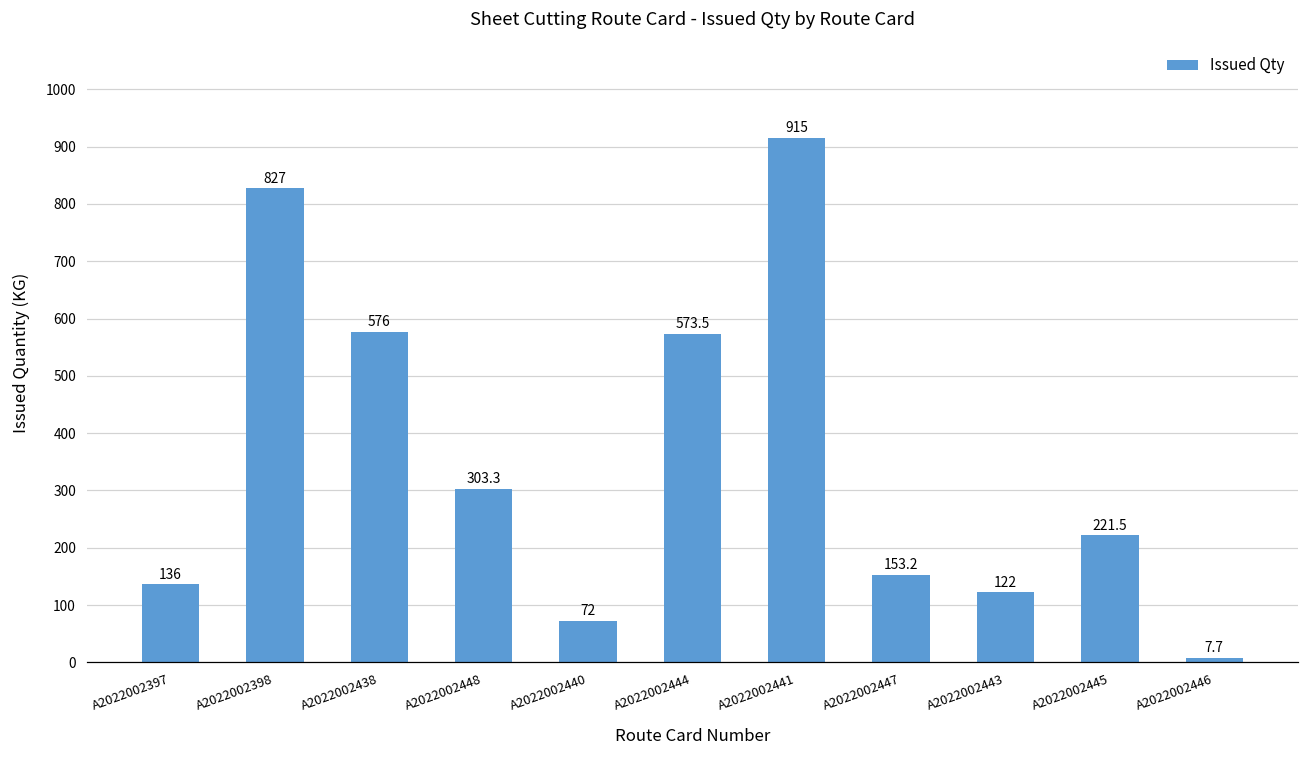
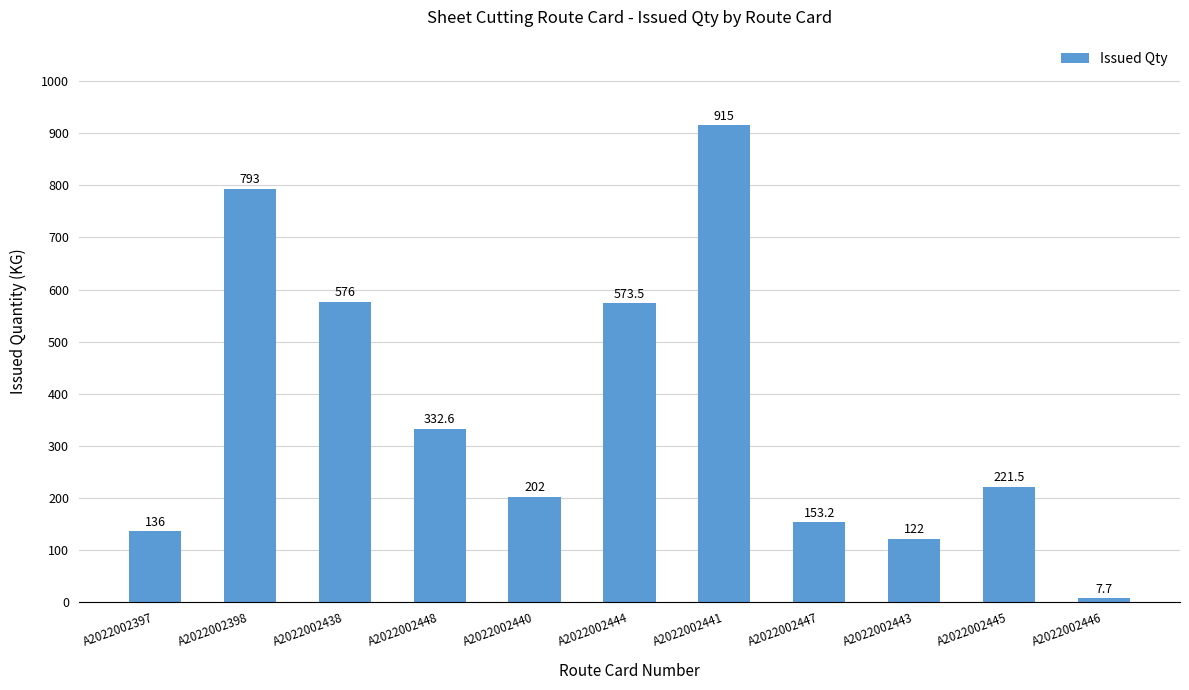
A2022002398: 827 -> 793
A2022002448: 303.3 -> 332.6
A2022002440: 72 -> 202
